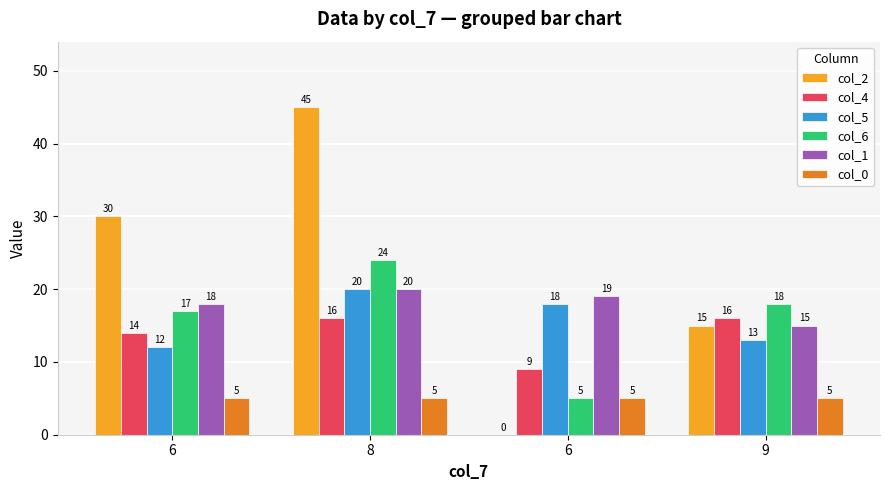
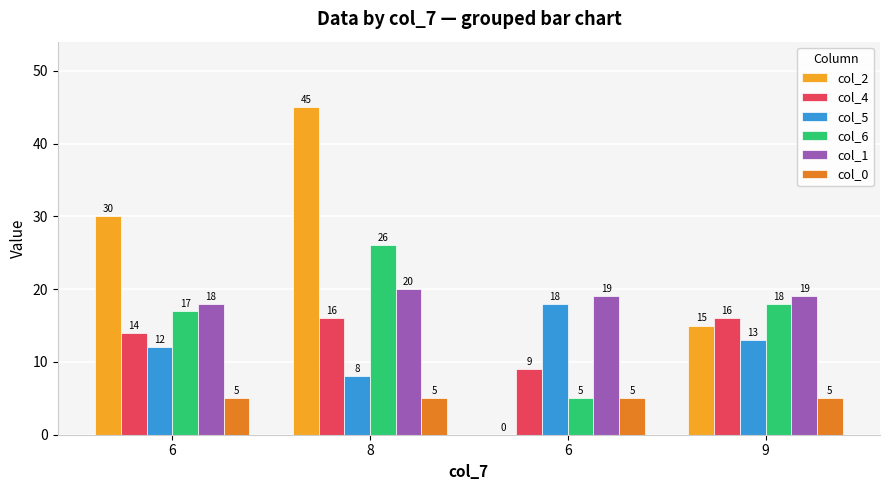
col_5, 8: 20 -> 8
col_6, 8: 24 -> 26
col_1, 9: 15 -> 19
